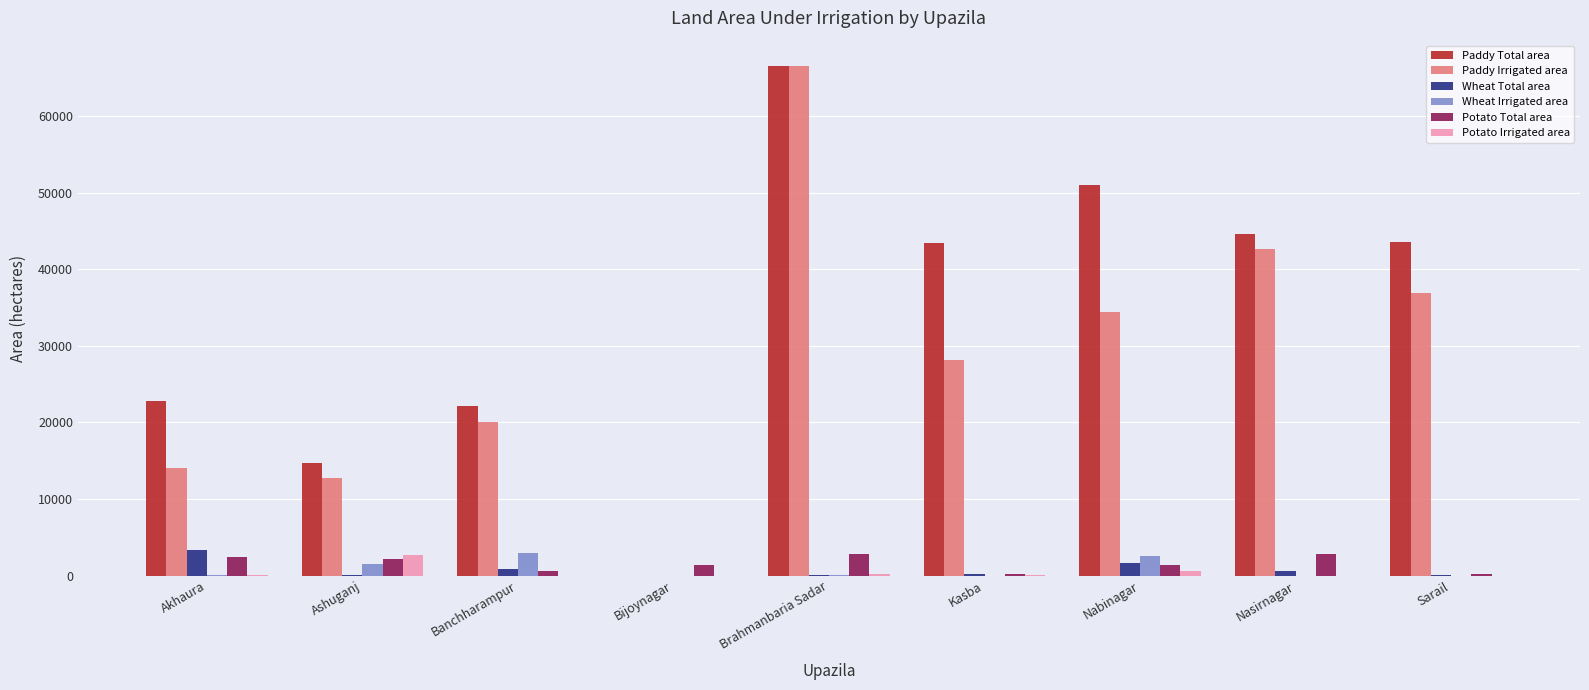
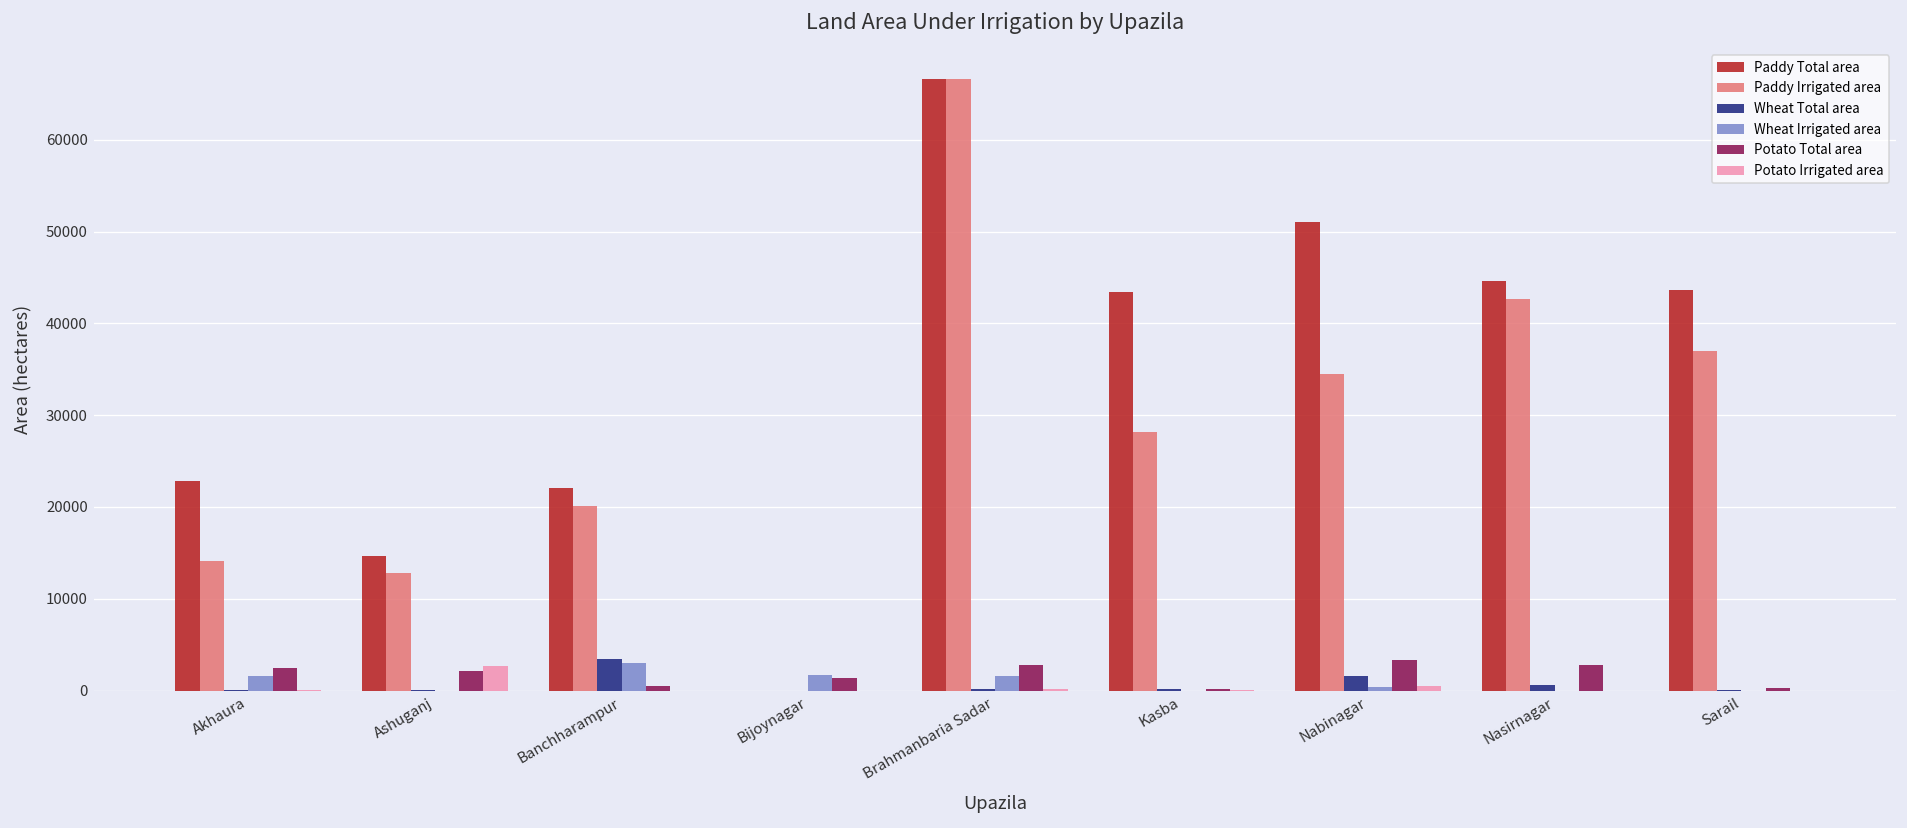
Wheat Total area, Akhaura: 3000 -> 0
Wheat Irrigated area, Akhaura: 0 -> 2000
Wheat Irrigated area, Ashuganj: 2000 -> 0
Wheat Total area, Banchharampur: 1000 -> 3000
Wheat Irrigated area, Bijoynagar: 0 -> 2000
Wheat Irrigated area, Brahmanbaria Sadar: 0 -> 2000
Wheat Irrigated area, Nabinagar: 2000 -> 0
Potato Total area, Nabinagar: 1000 -> 3000
